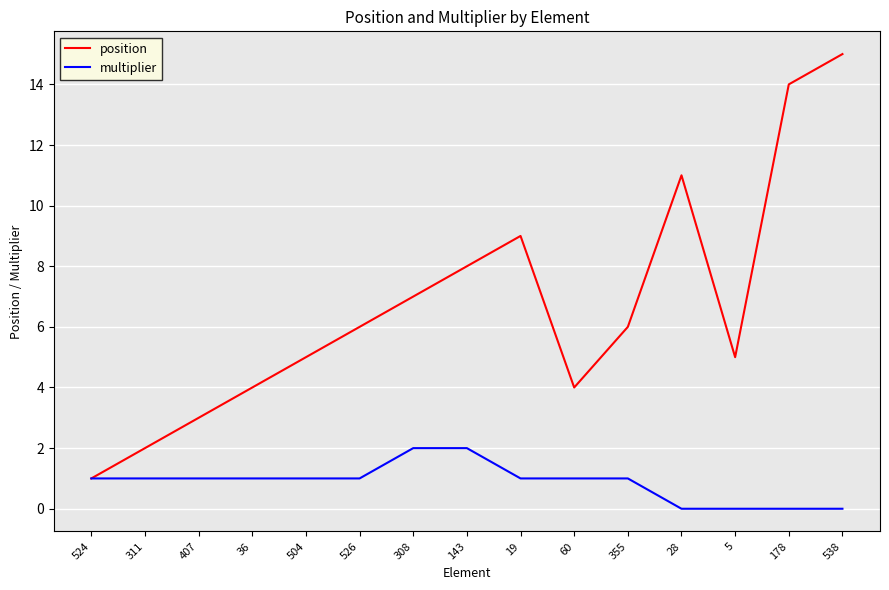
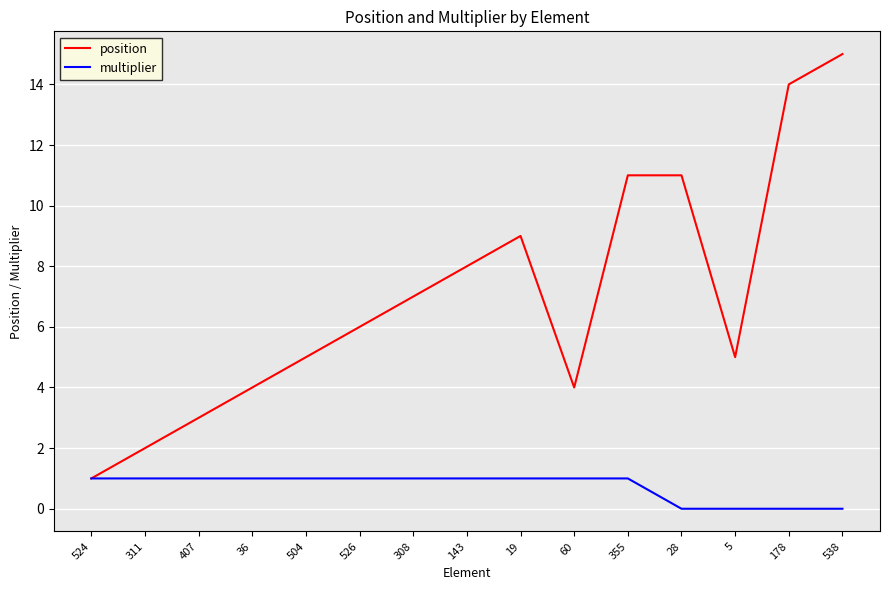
multiplier, 308: 2 -> 1
multiplier, 143: 2 -> 1
position, 355: 6 -> 11
